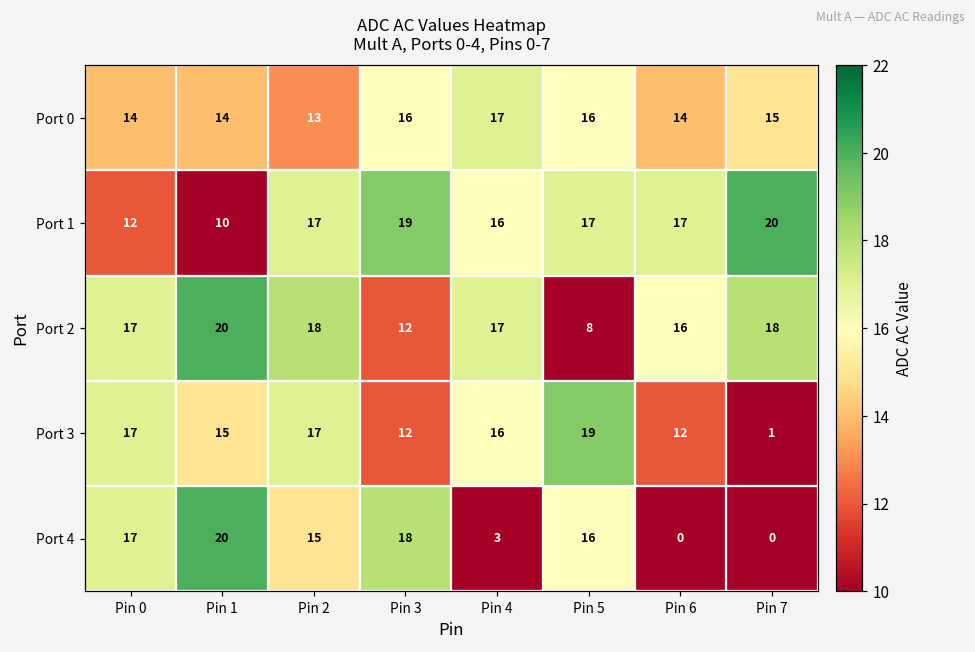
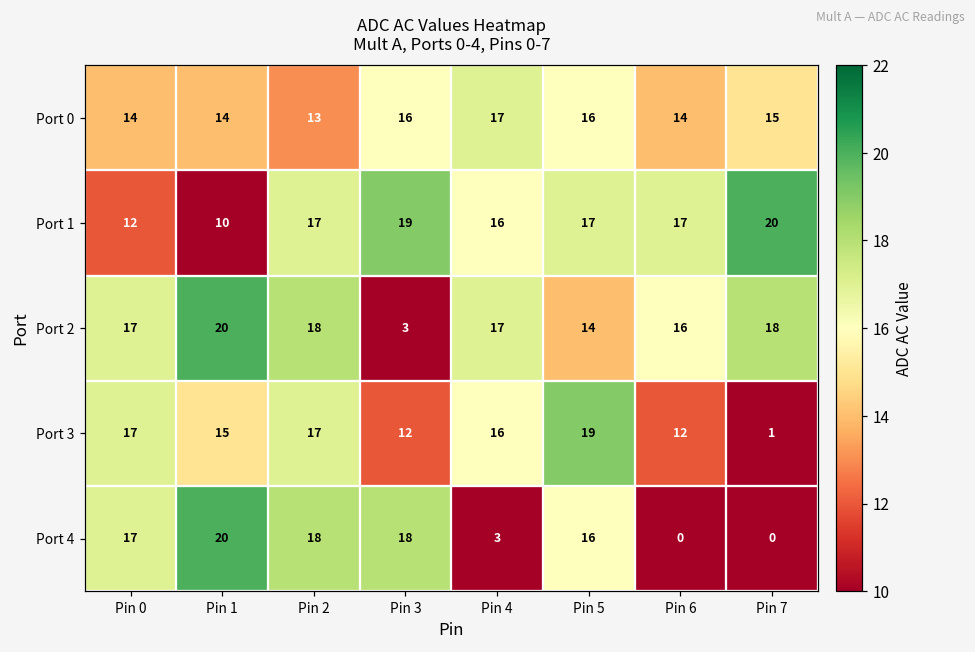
Port 2, Pin 3: 12 -> 3
Port 2, Pin 5: 8 -> 14
Port 4, Pin 2: 15 -> 18
